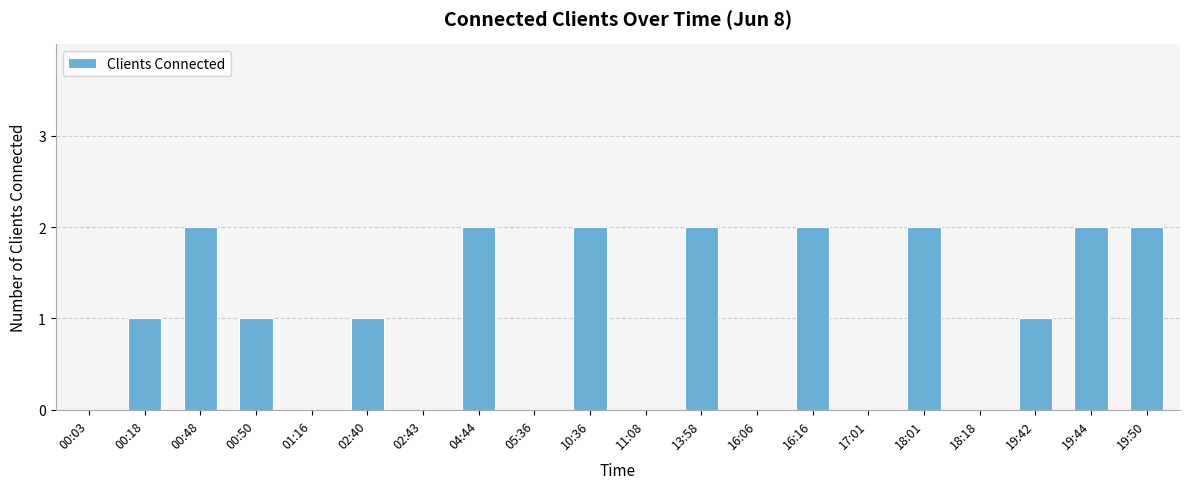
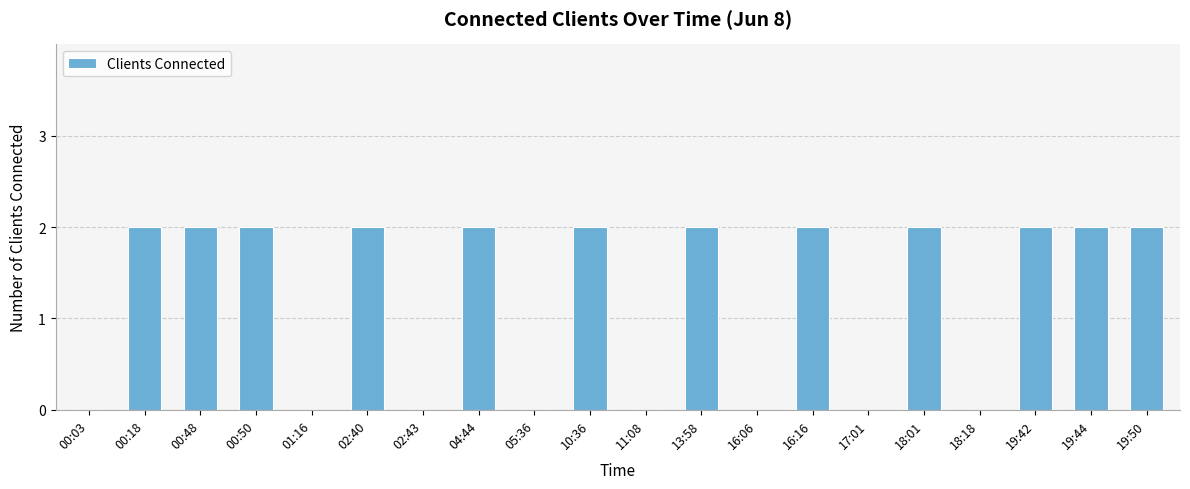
00:18: 1 -> 2
00:50: 1 -> 2
02:40: 1 -> 2
19:42: 1 -> 2
